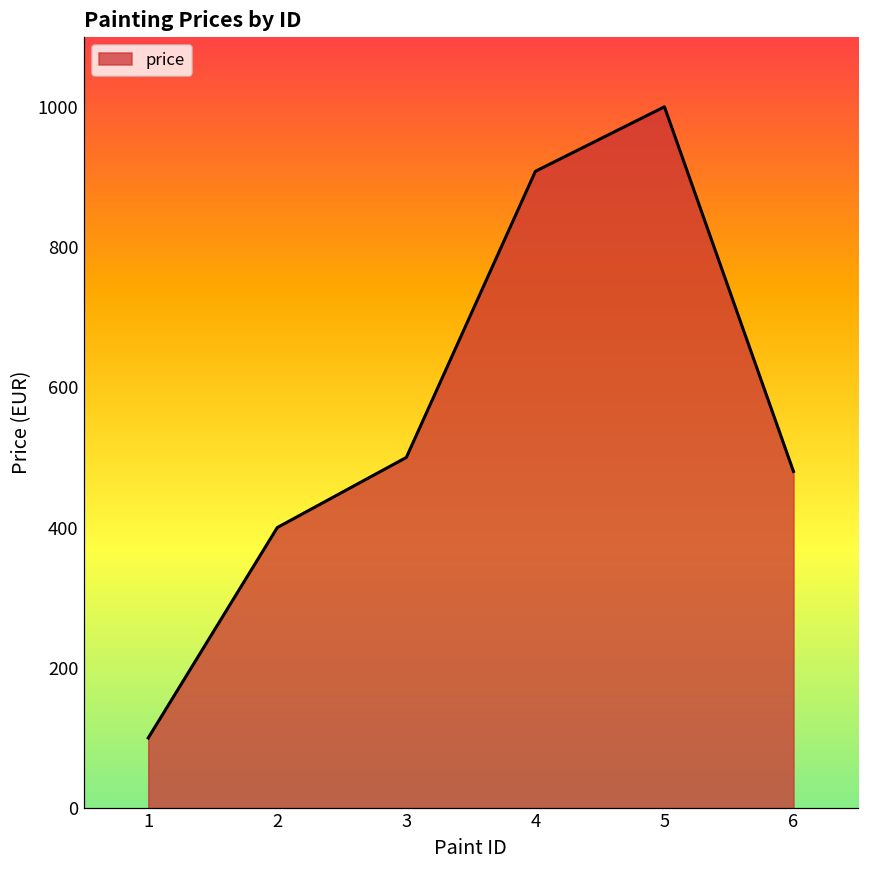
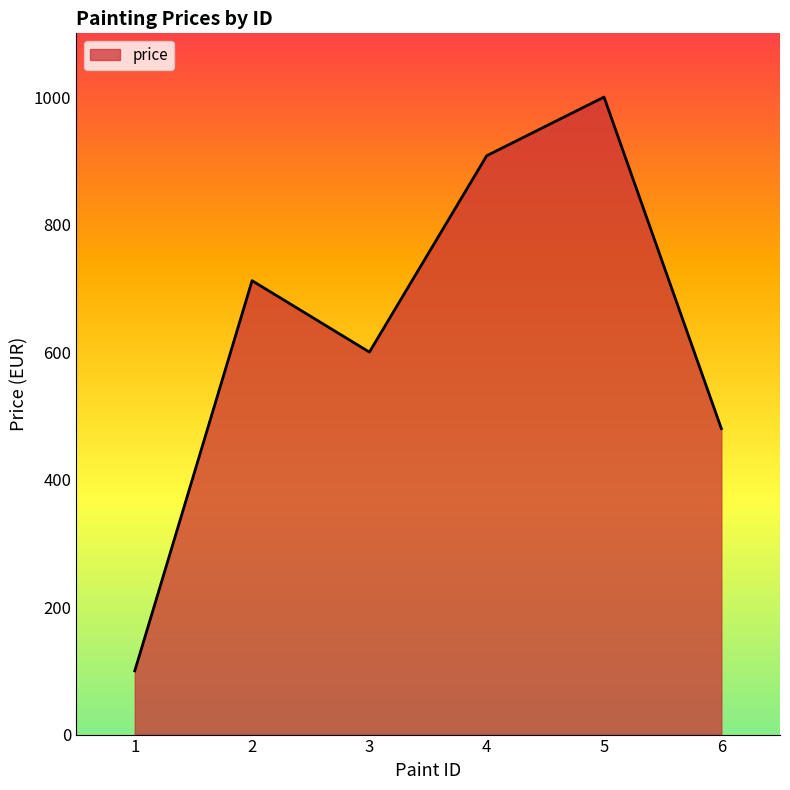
2: 400 -> 710
3: 500 -> 600
